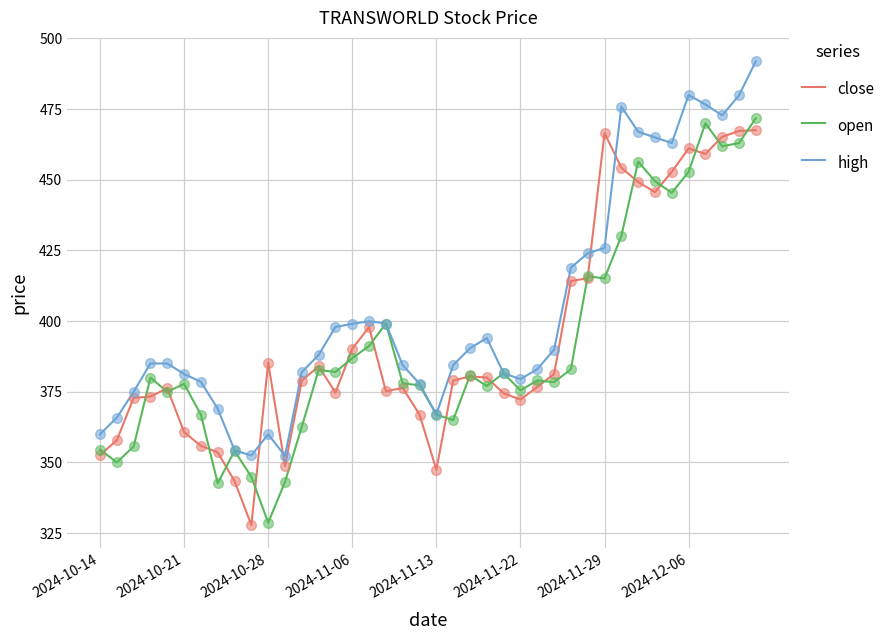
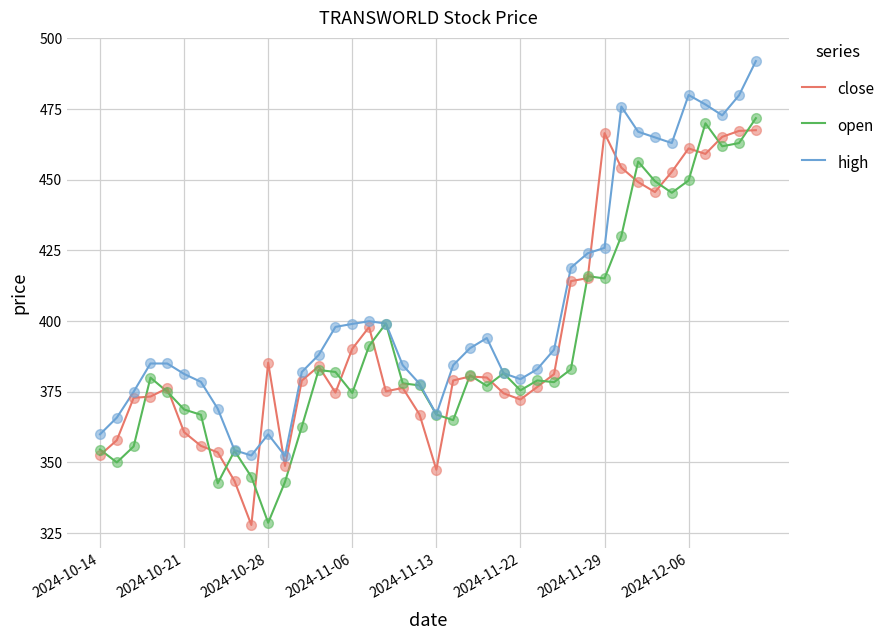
open, 2024-10-21: 378 -> 369
open, 2024-11-06: 387 -> 375
open, 2024-12-06: 453 -> 450
